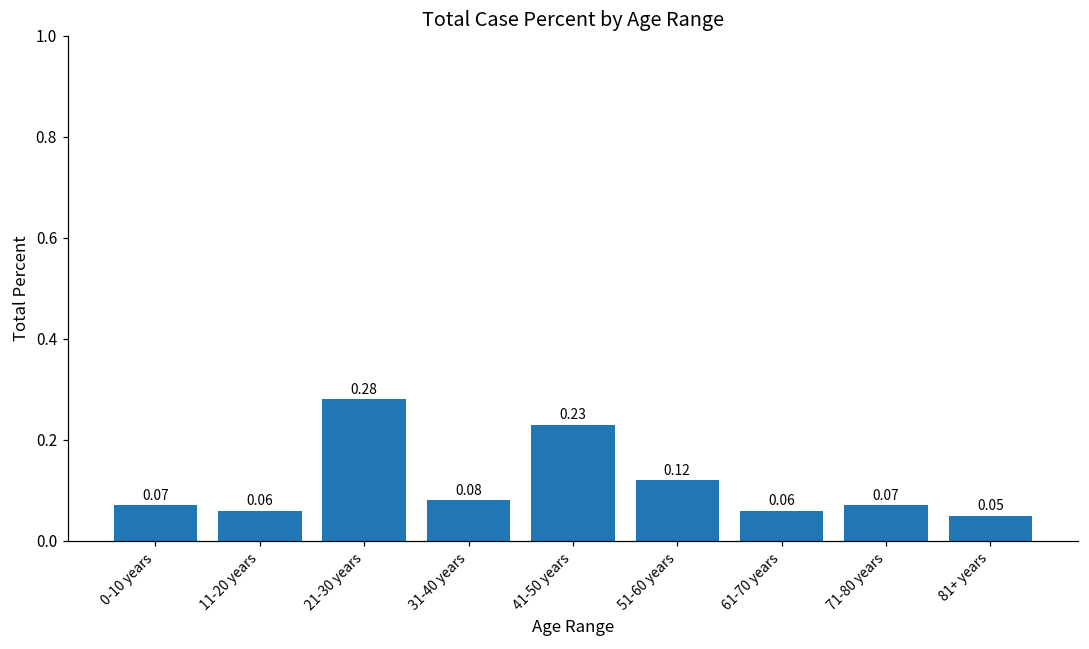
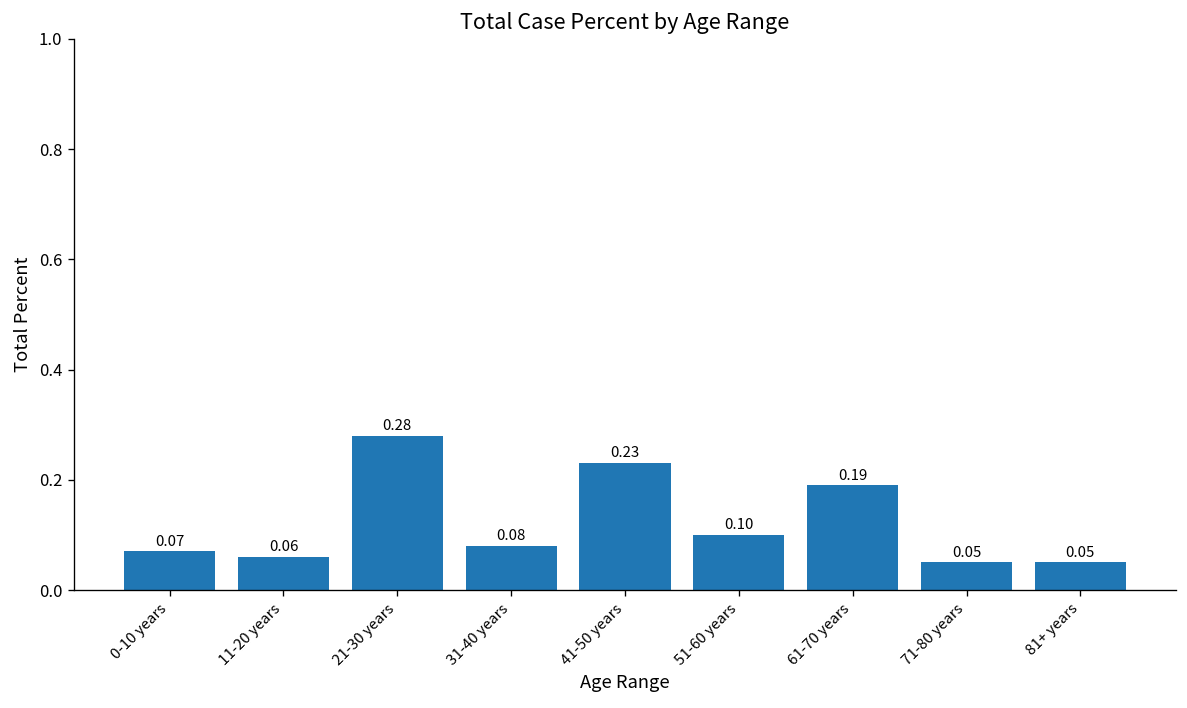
51-60 years: 0.12 -> 0.10
61-70 years: 0.06 -> 0.19
71-80 years: 0.07 -> 0.05
